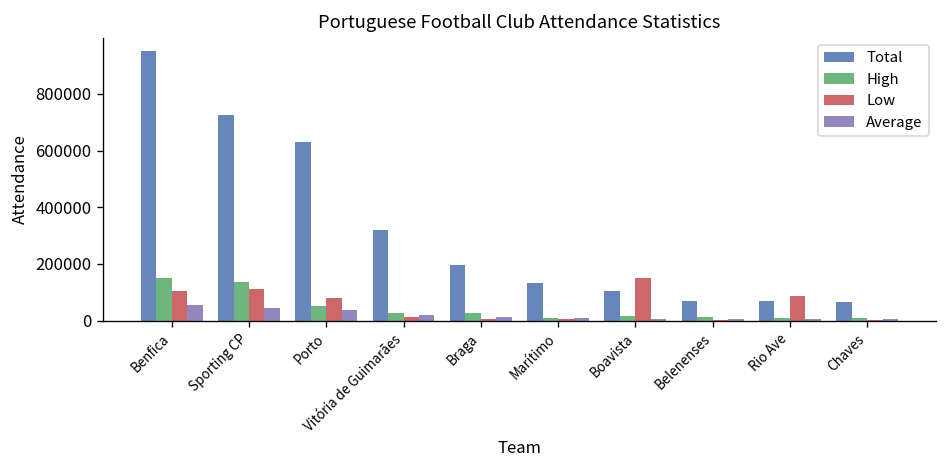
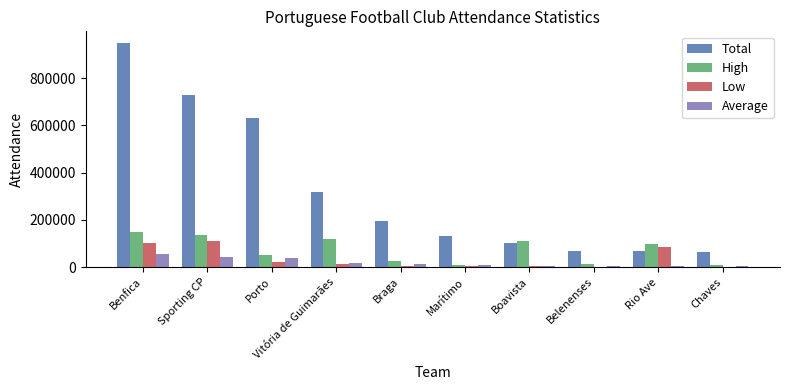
Low, Porto: 80000 -> 20000
High, Vitória de Guimarães: 30000 -> 120000
High, Boavista: 20000 -> 110000
Low, Boavista: 150000 -> 0
High, Rio Ave: 10000 -> 100000
